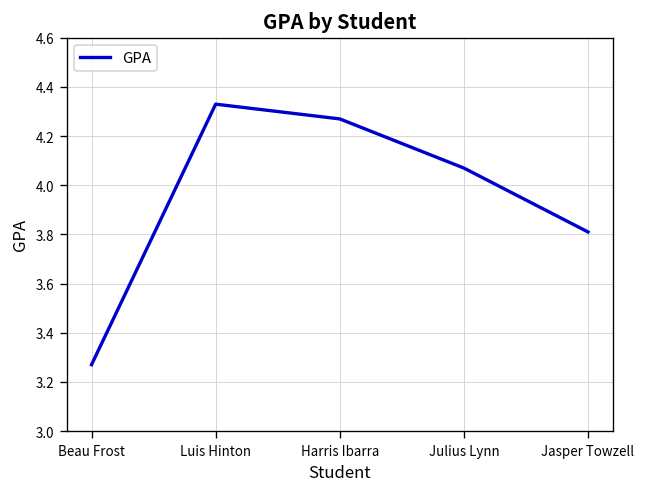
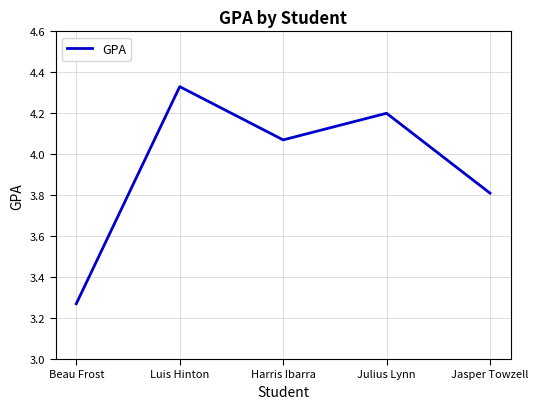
Harris Ibarra: 4.27 -> 4.07
Julius Lynn: 4.07 -> 4.20
